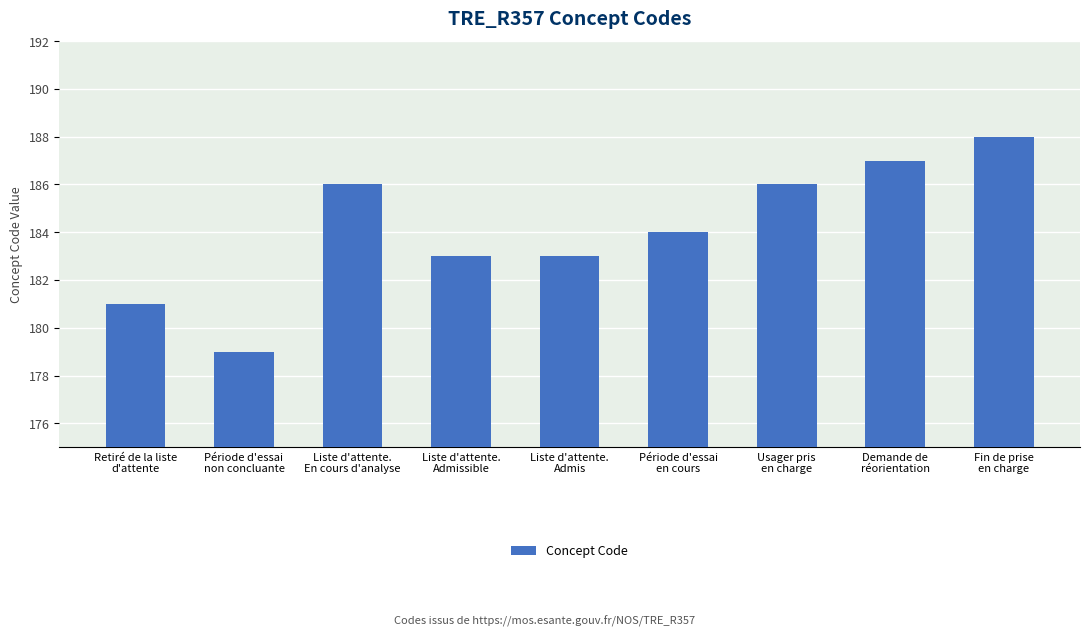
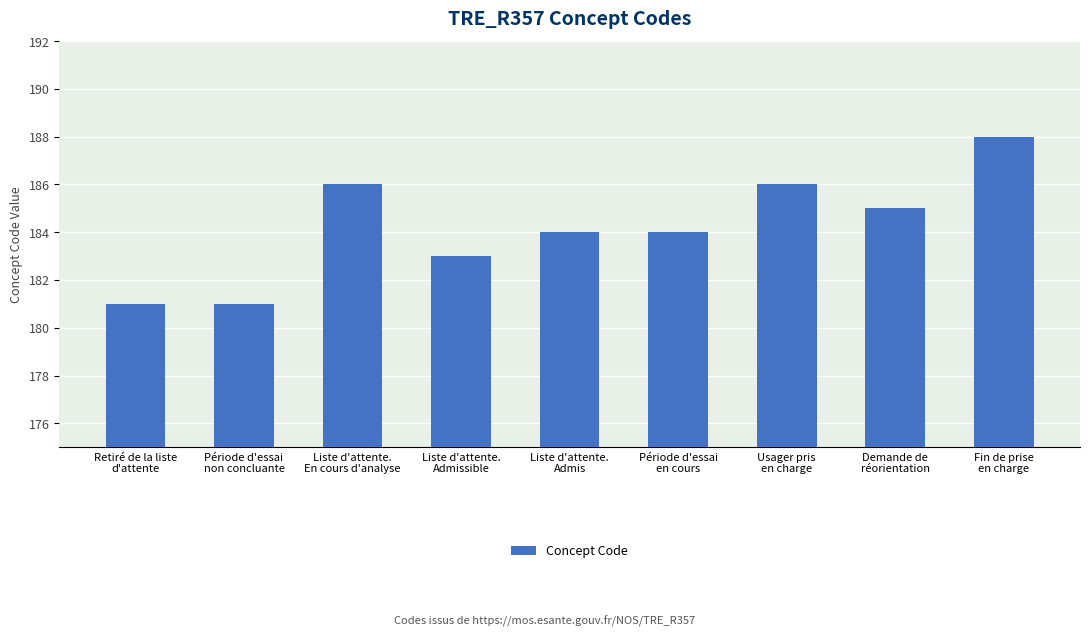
Période d'essai non concluante: 179 -> 181
Liste d'attente. Admis: 183 -> 184
Demande de réorientation: 187 -> 185
